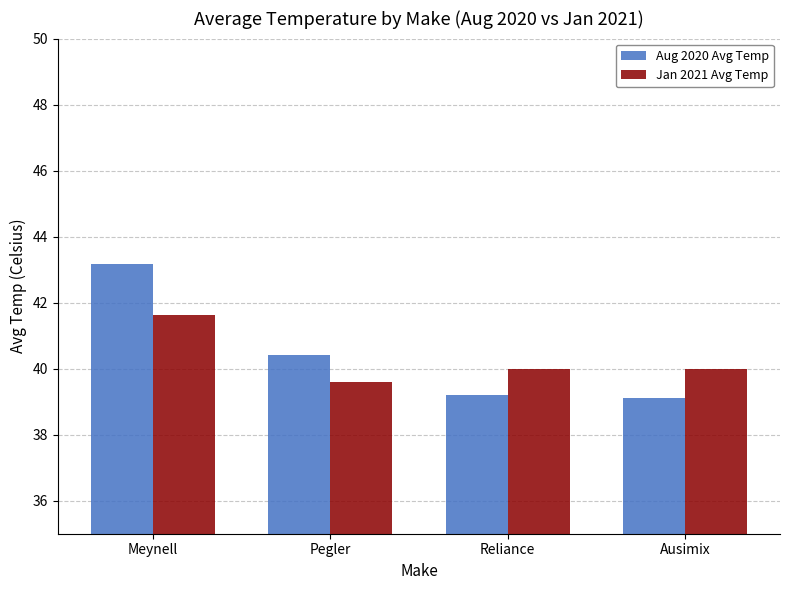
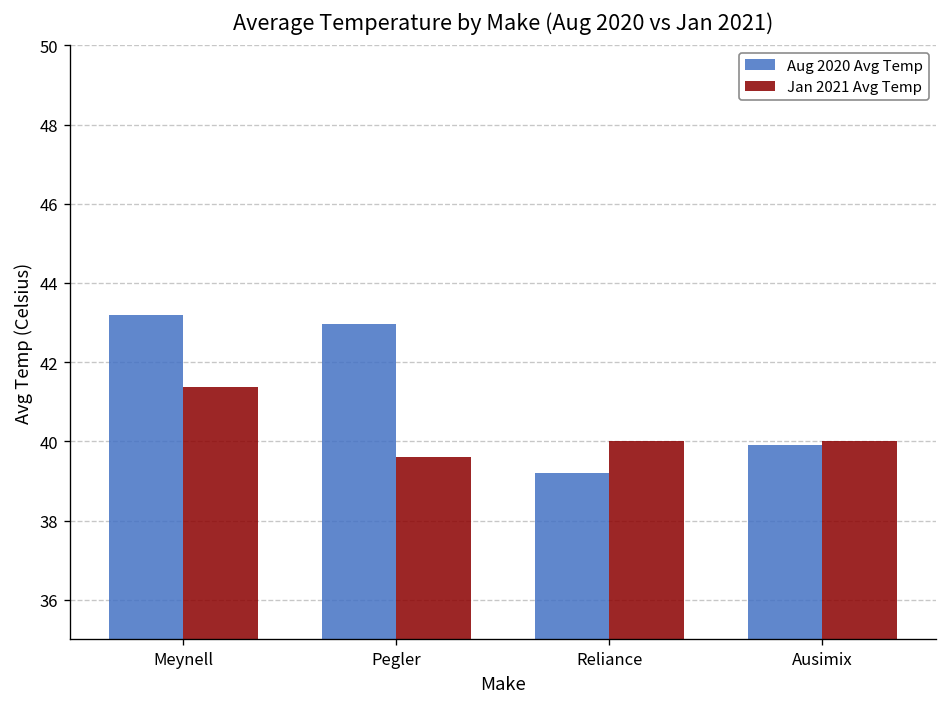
Jan 2021 Avg Temp, Meynell: 41.6 -> 41.4
Aug 2020 Avg Temp, Pegler: 40.4 -> 43.0
Aug 2020 Avg Temp, Ausimix: 39.1 -> 39.9
